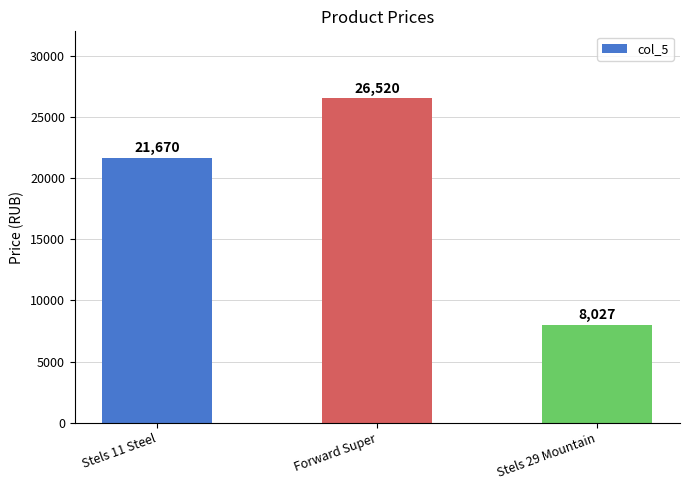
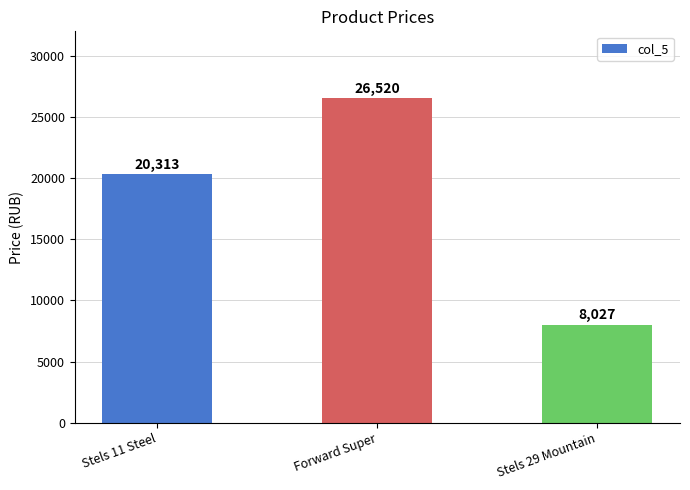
Stels 11 Steel: 21,670 -> 20,313
